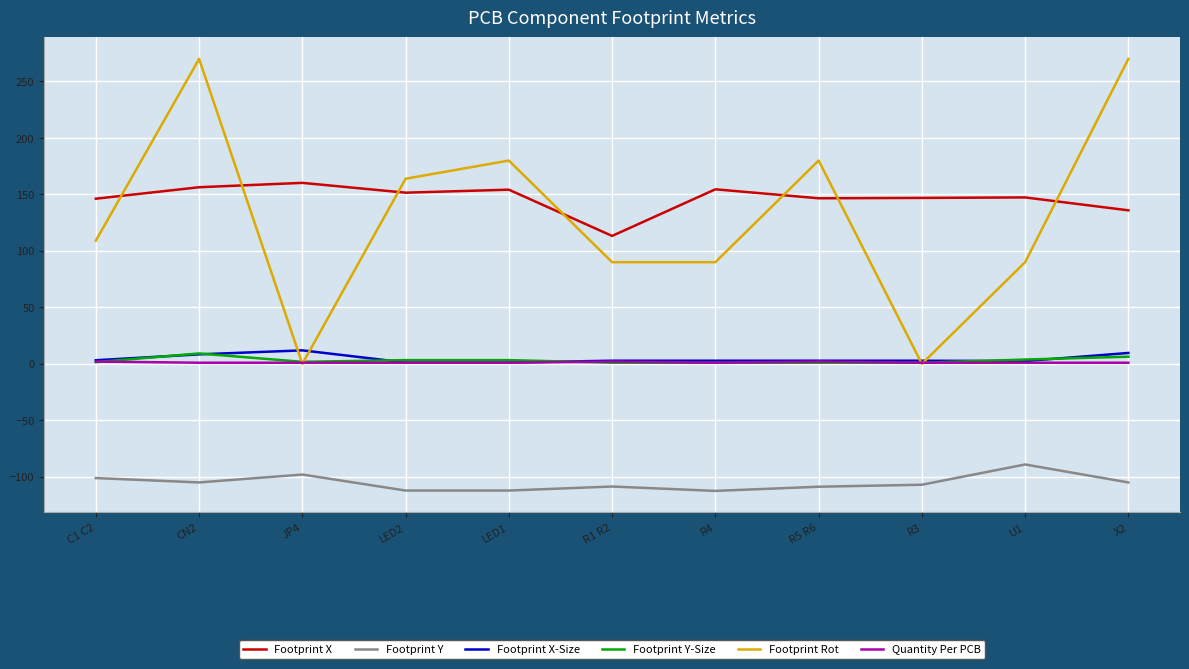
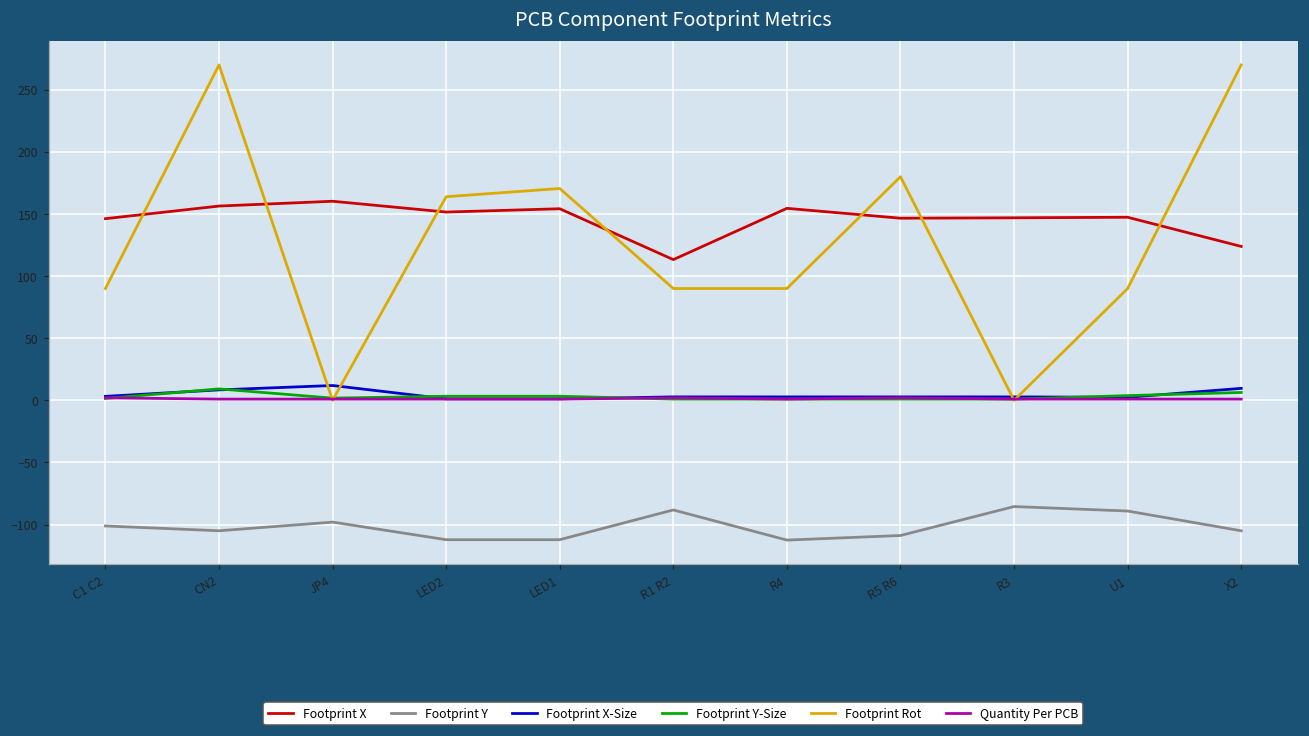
Footprint Rot, C1 C2: 109 -> 90
Footprint Rot, LED1: 180 -> 171
Footprint Y, R1 R2: -109 -> -88
Footprint Y, R3: -107 -> -85
Footprint X, X2: 136 -> 124
